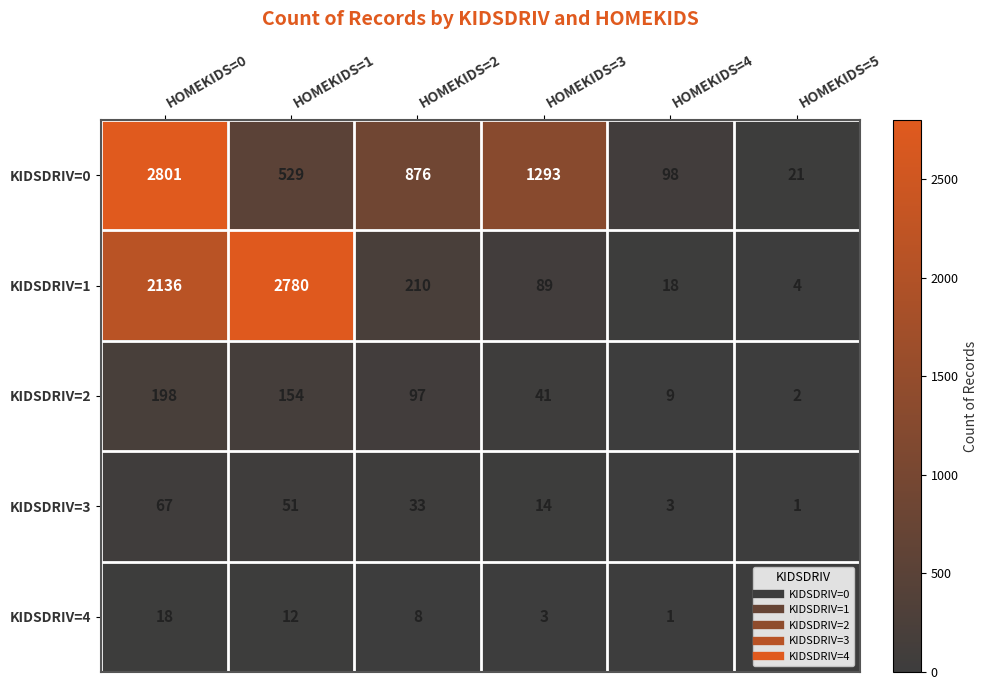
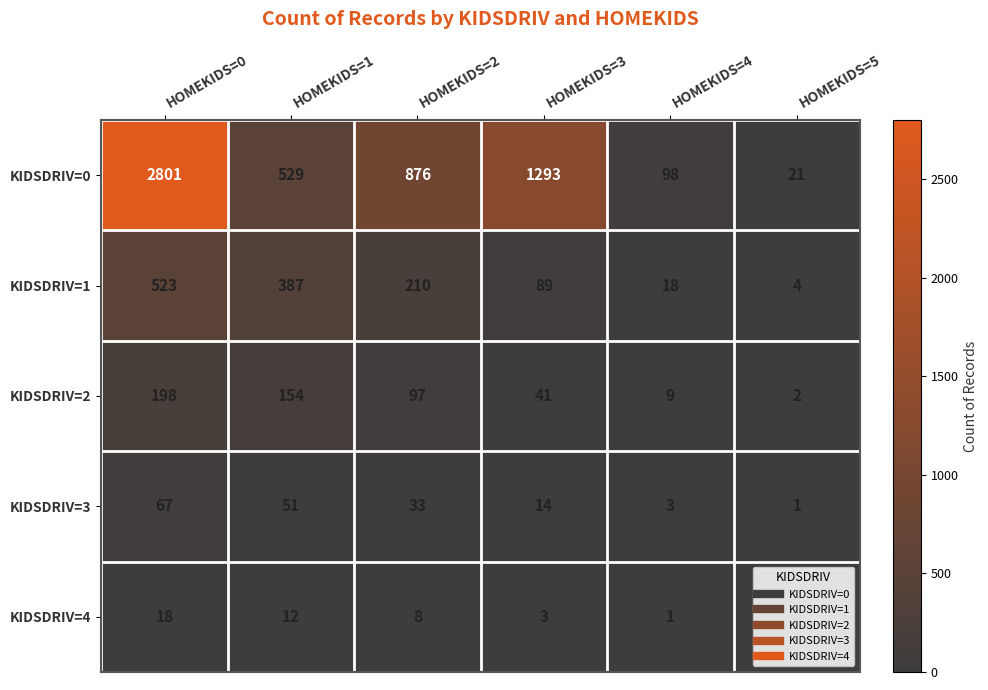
KIDSDRIV=1, HOMEKIDS=0: 2136 -> 523
KIDSDRIV=1, HOMEKIDS=1: 2780 -> 387
